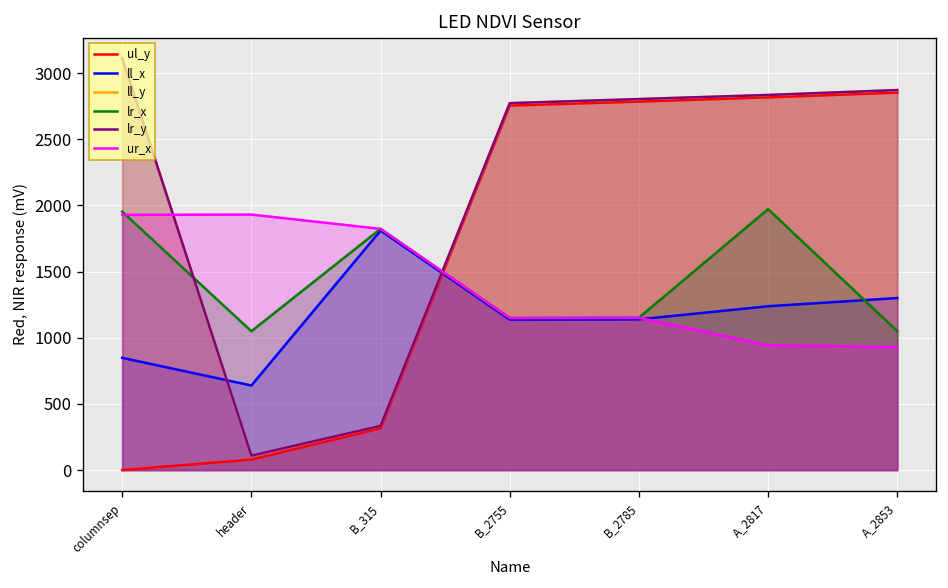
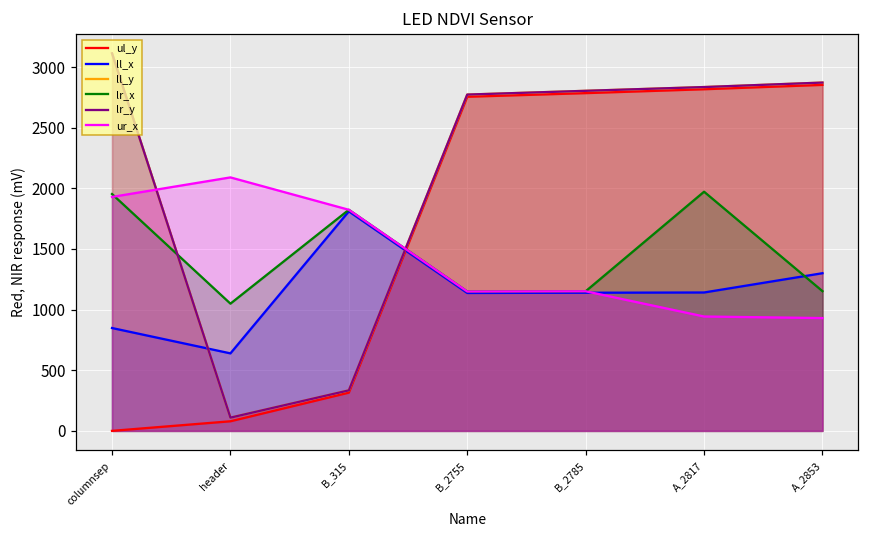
ur_x, header: 1930 -> 2090
ll_x, A_2817: 1240 -> 1140
lr_x, A_2853: 1050 -> 1150
